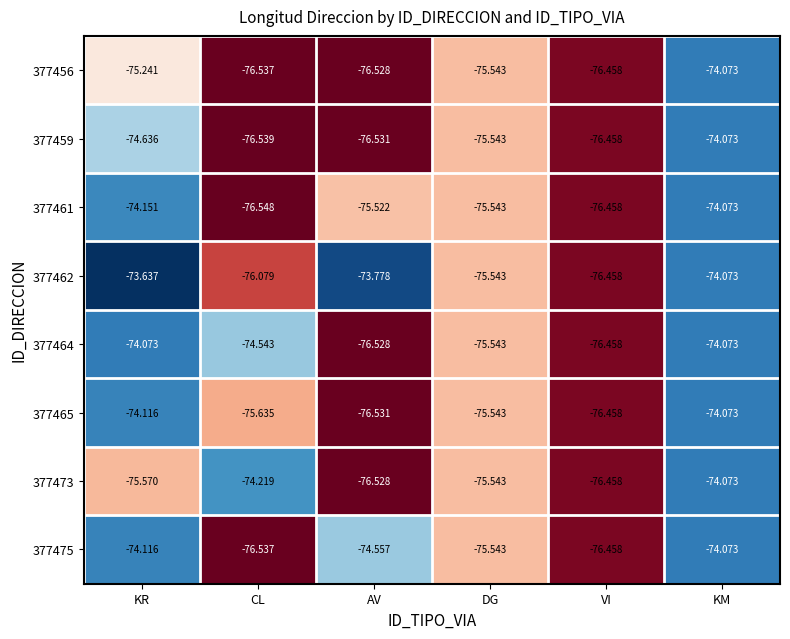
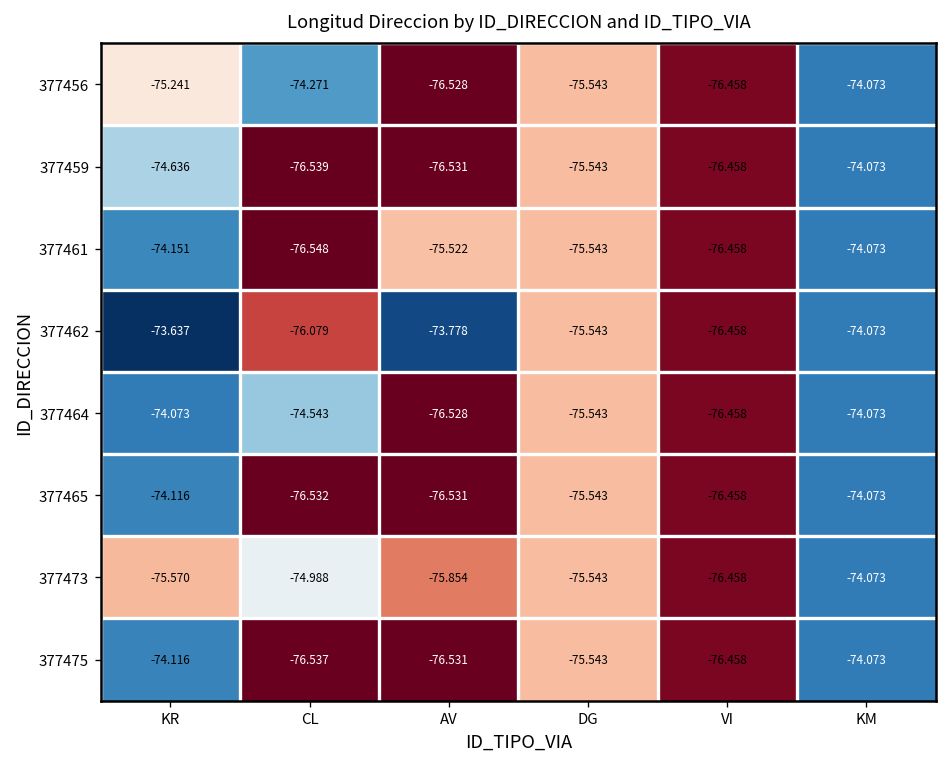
377456, CL: -76.537 -> -74.271
377465, CL: -75.635 -> -76.532
377473, CL: -74.219 -> -74.988
377473, AV: -76.528 -> -75.854
377475, AV: -74.557 -> -76.531
